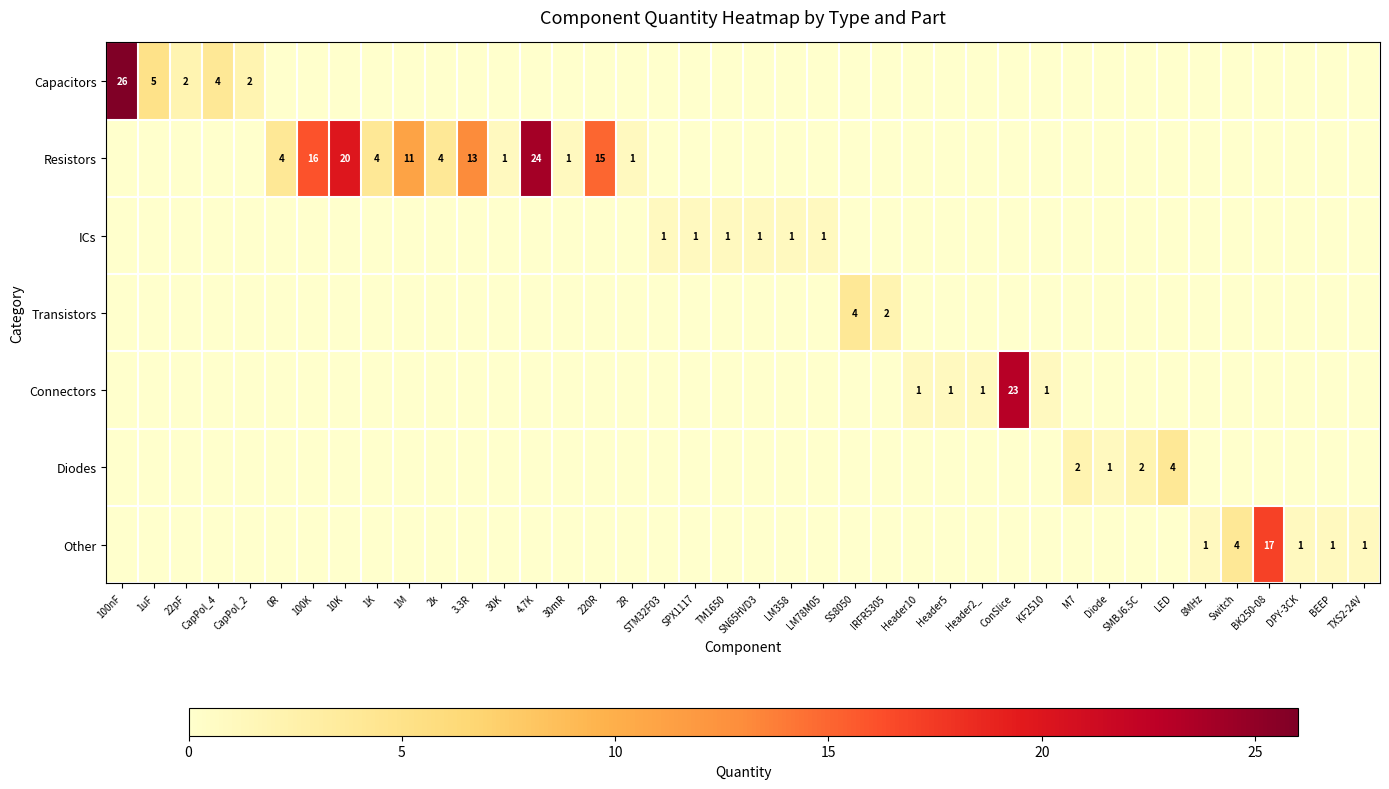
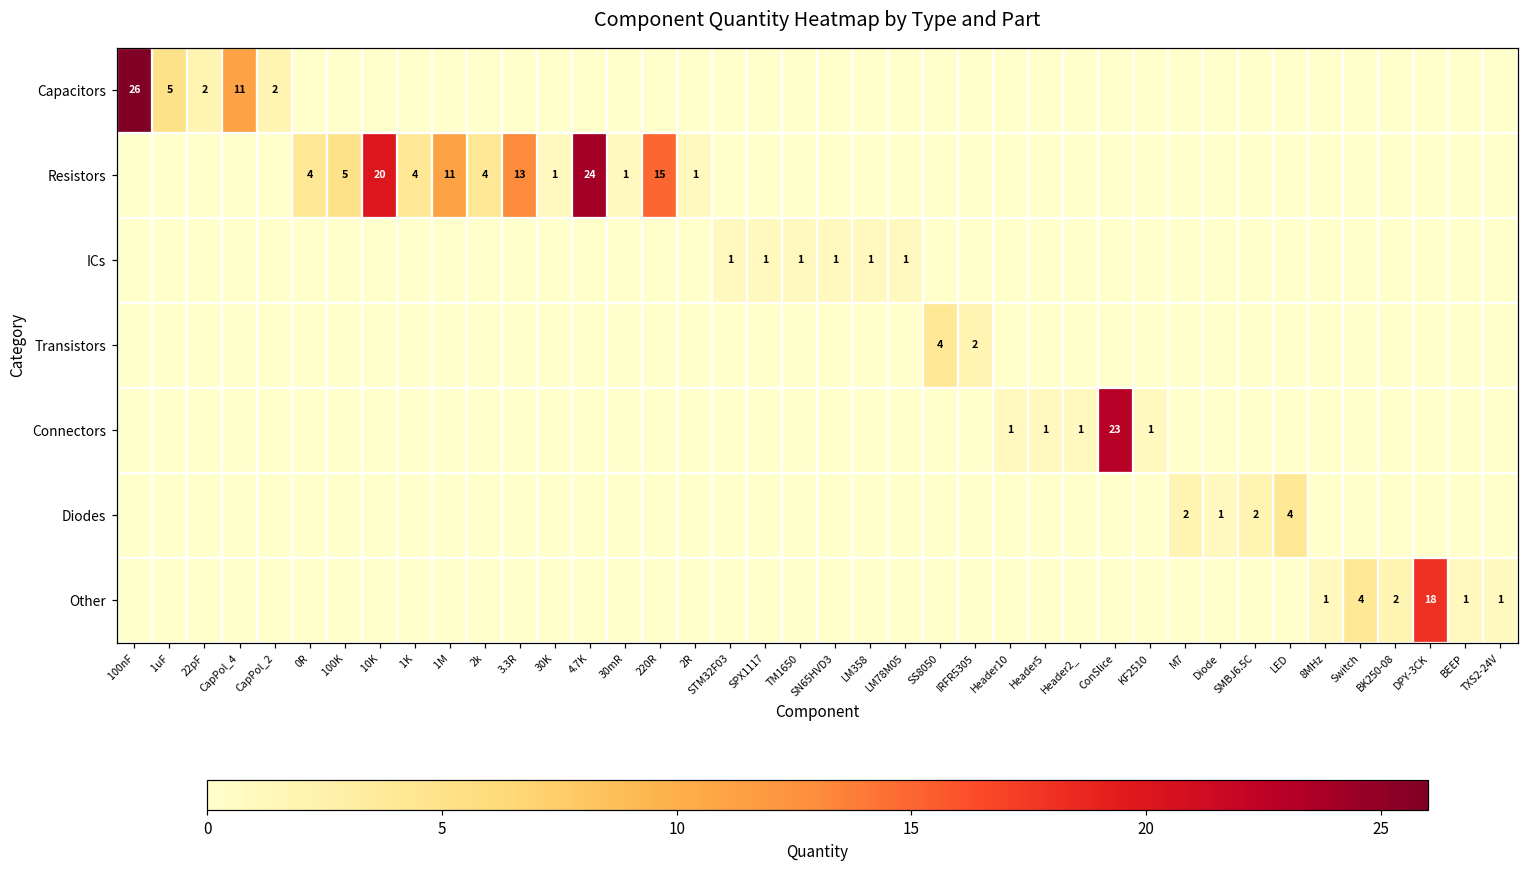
Capacitors, CapPol_4: 4 -> 11
Resistors, 100K: 16 -> 5
Other, BK250-08: 17 -> 2
Other, DPY-3CK: 1 -> 18
